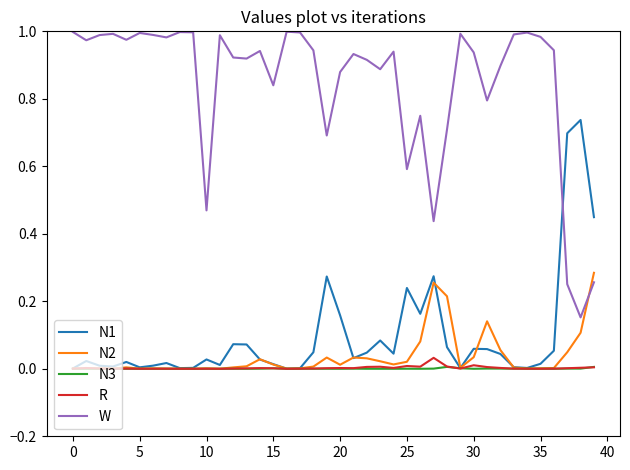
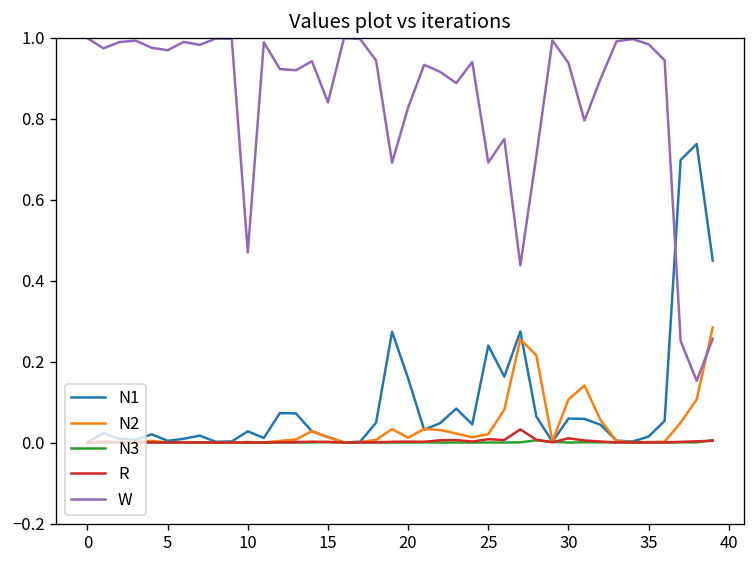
W, 5: 1.00 -> 0.97
W, 20: 0.88 -> 0.83
W, 25: 0.59 -> 0.69
N2, 30: 0.03 -> 0.11
